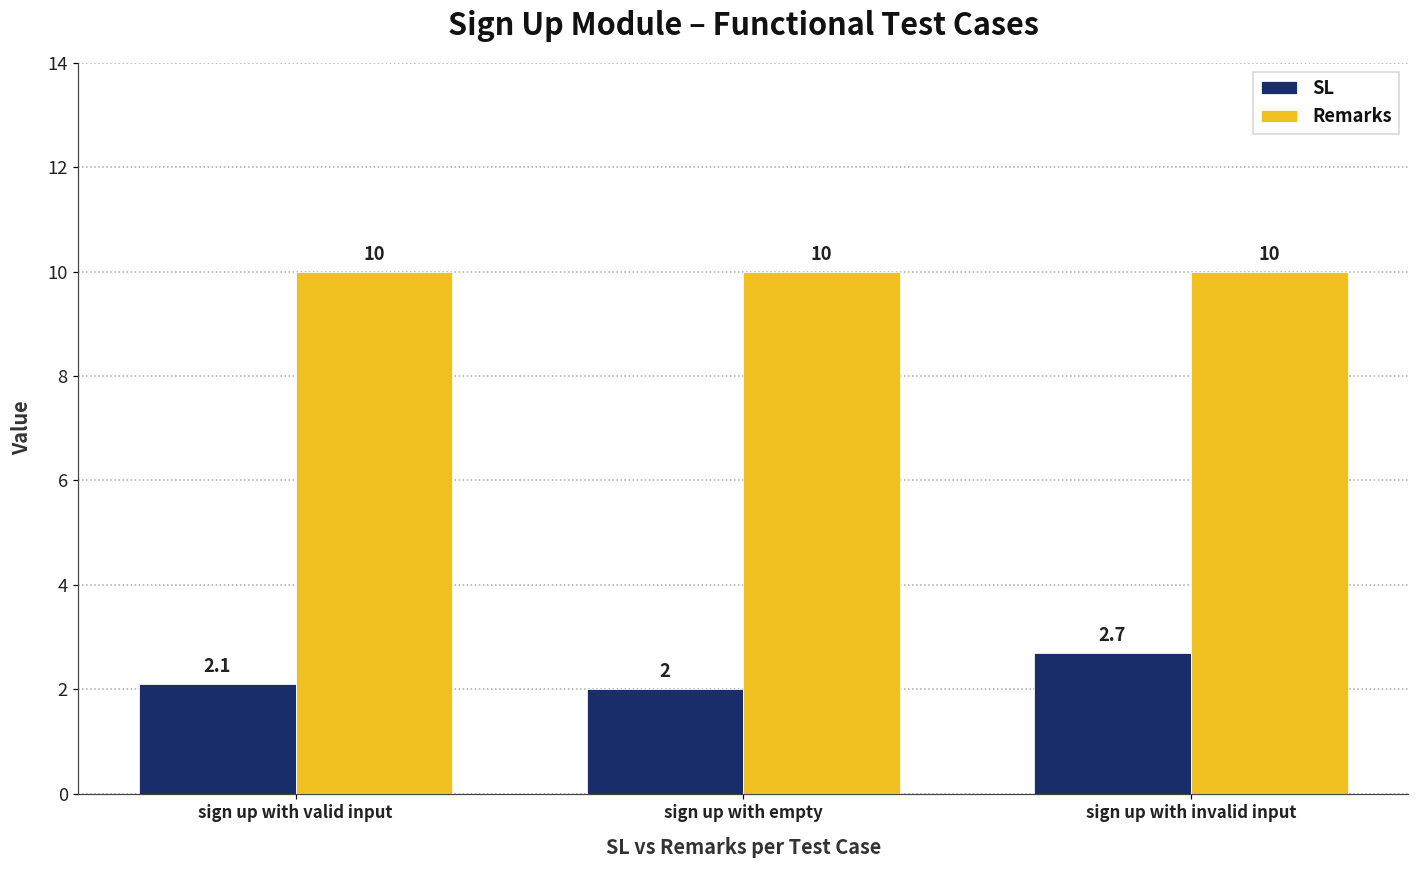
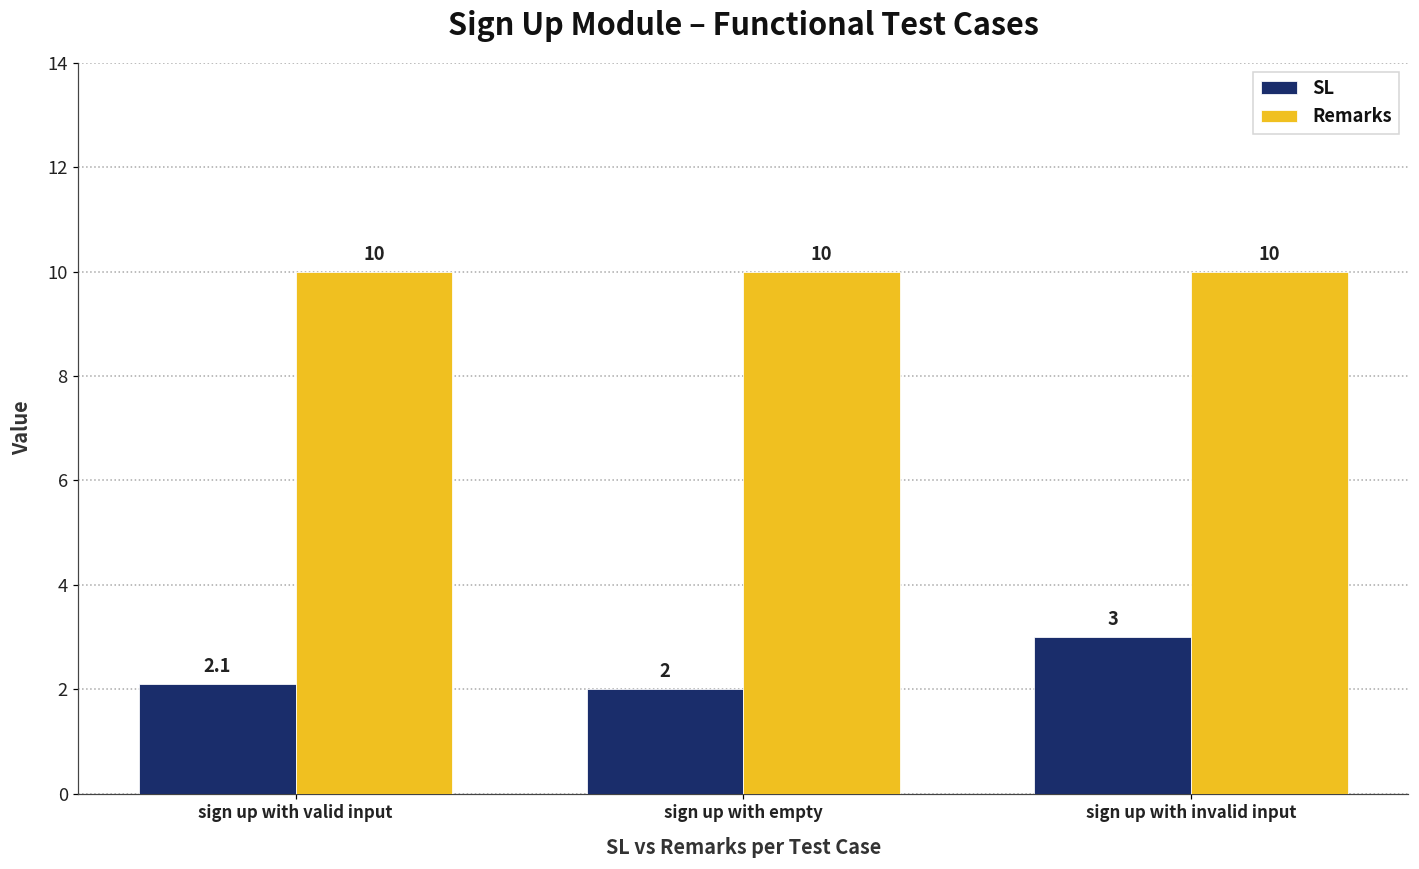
SL, sign up with invalid input: 2.7 -> 3
